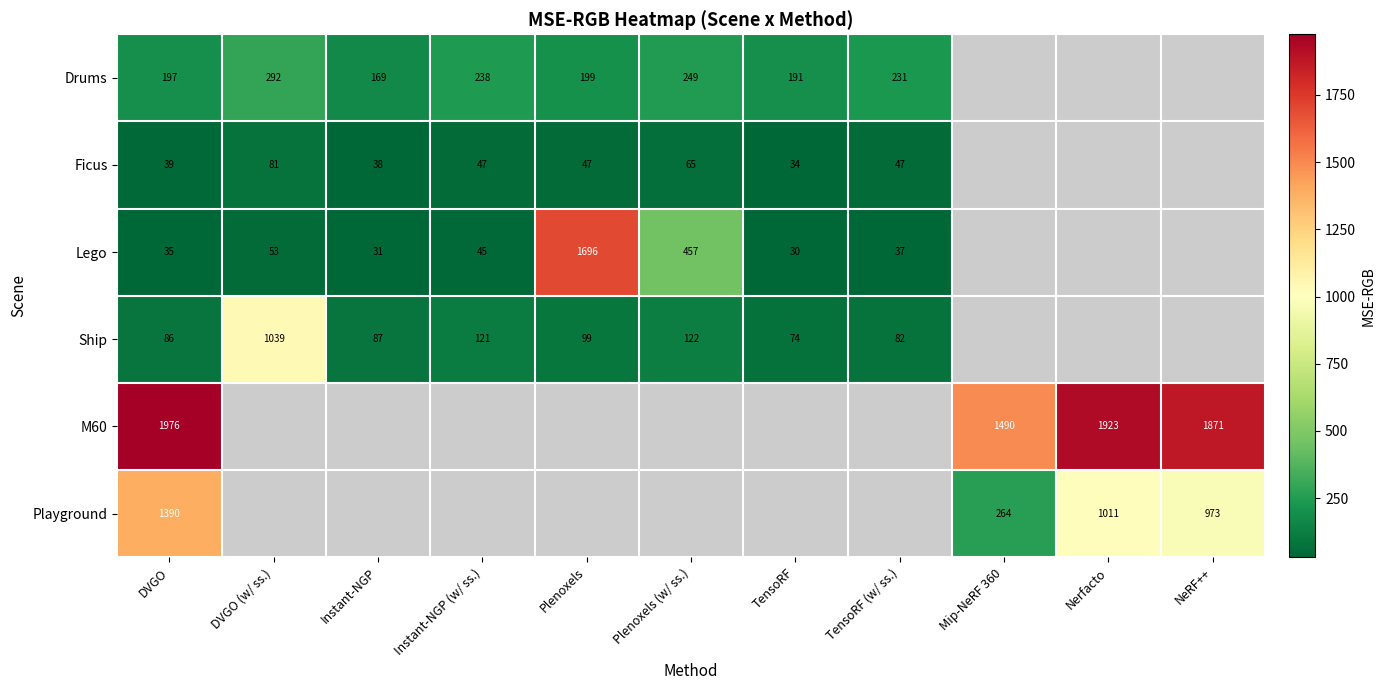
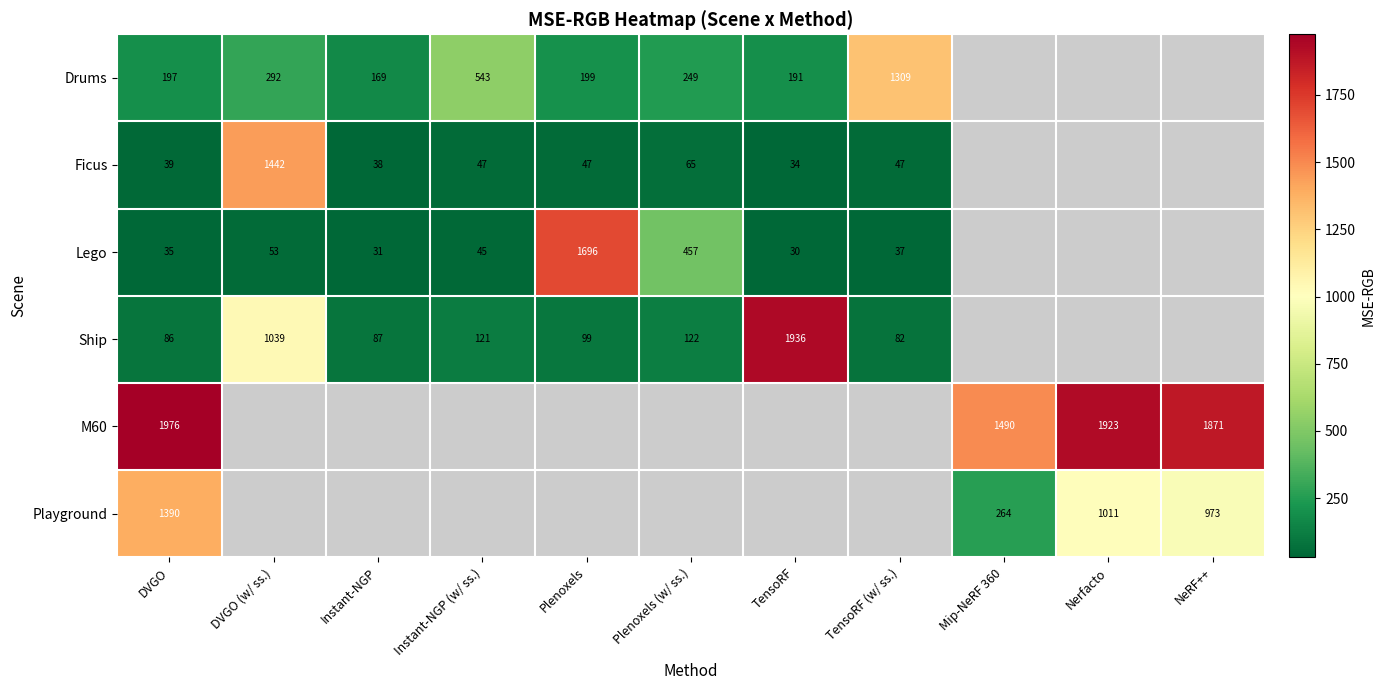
Drums, Instant-NGP (w/ ss.): 238 -> 543
Drums, TensoRF (w/ ss.): 231 -> 1309
Ficus, DVGO (w/ ss.): 81 -> 1442
Ship, TensoRF: 74 -> 1936
